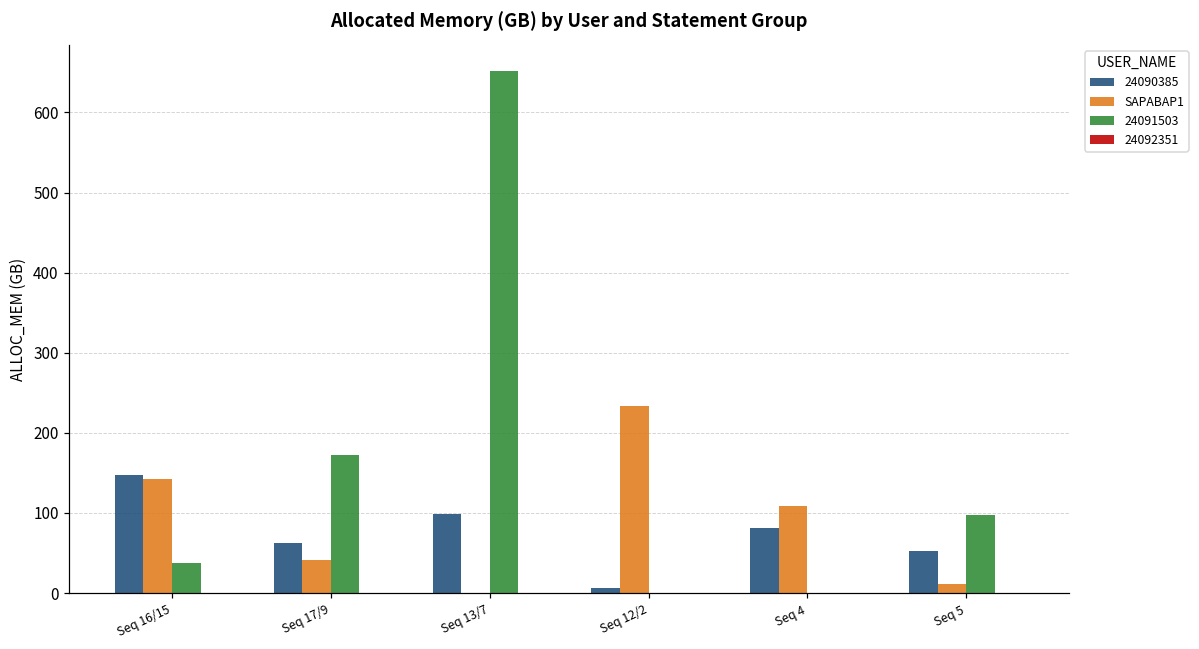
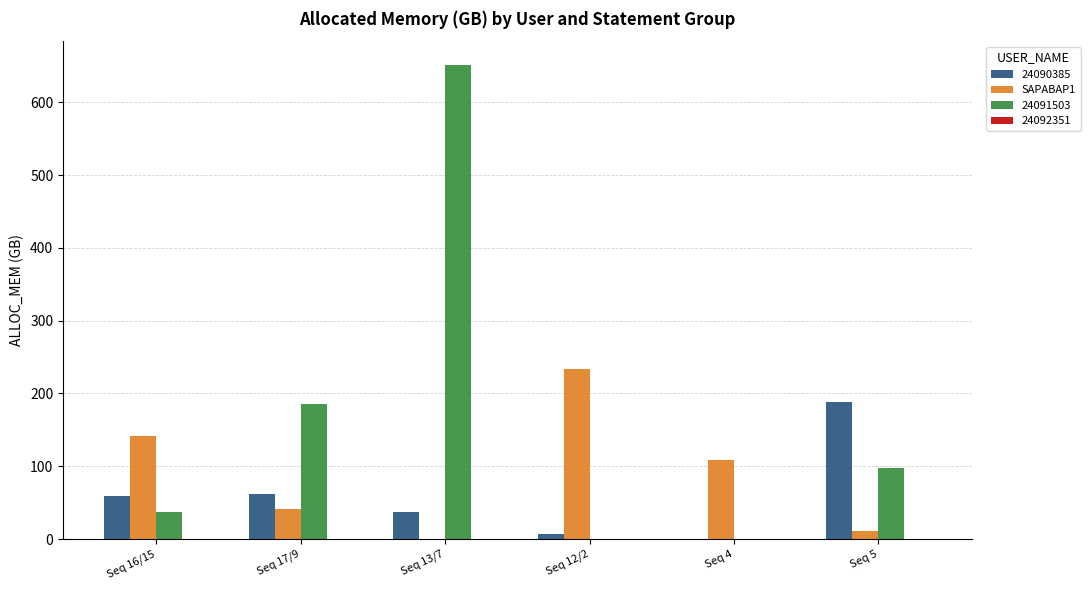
24090385, Seq 16/15: 150 -> 60
24091503, Seq 17/9: 170 -> 190
24090385, Seq 13/7: 100 -> 40
24090385, Seq 4: 80 -> 0
24090385, Seq 5: 50 -> 190
